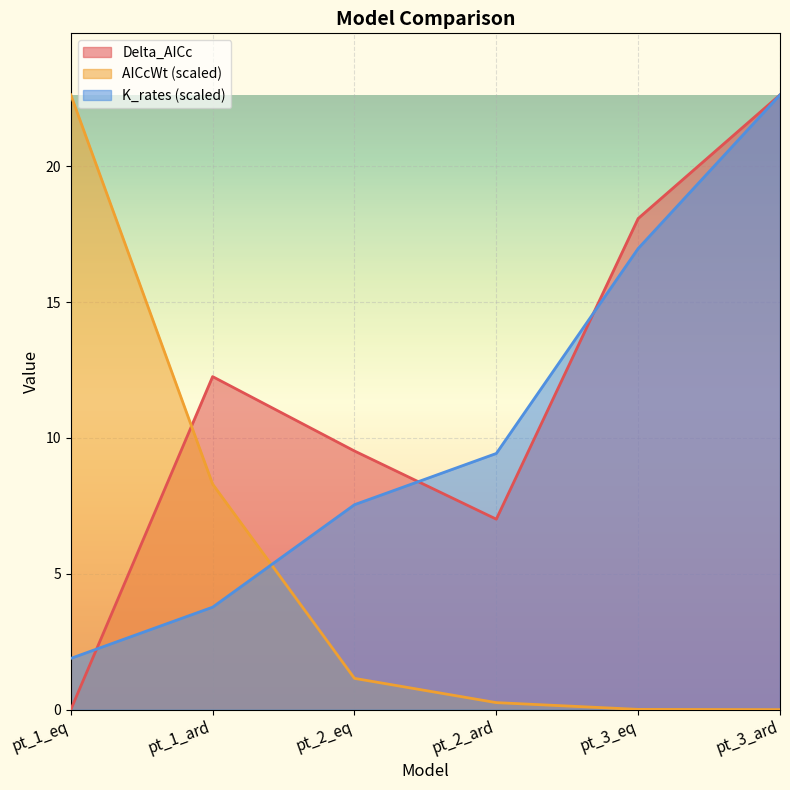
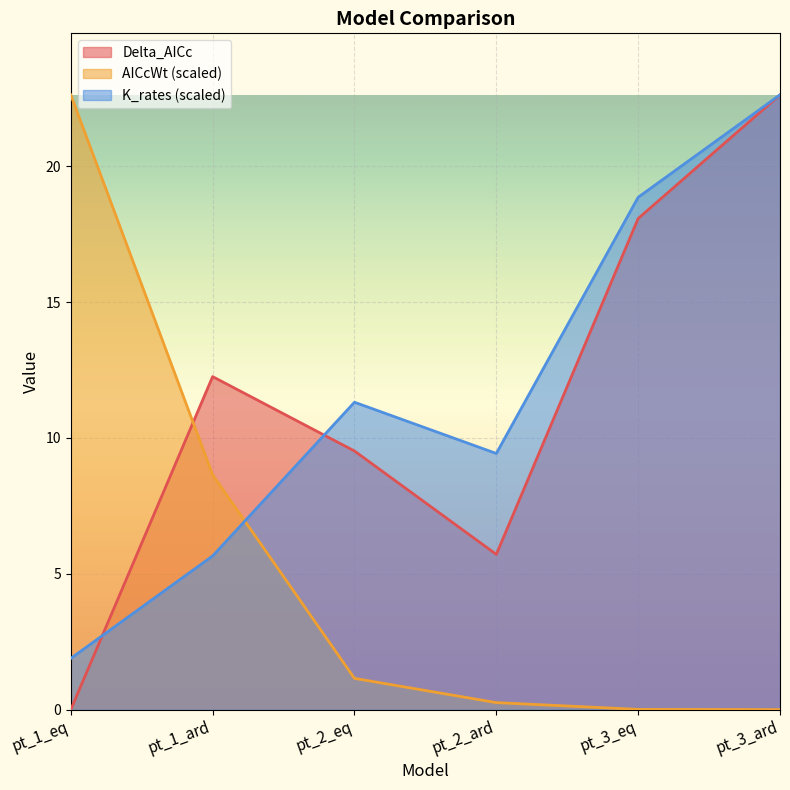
AICcWt (scaled), pt_1_ard: 8.3 -> 8.6
K_rates (scaled), pt_1_ard: 3.8 -> 5.7
K_rates (scaled), pt_2_eq: 7.5 -> 11.3
Delta_AICc, pt_2_ard: 7.0 -> 5.7
K_rates (scaled), pt_3_eq: 17.0 -> 18.9
